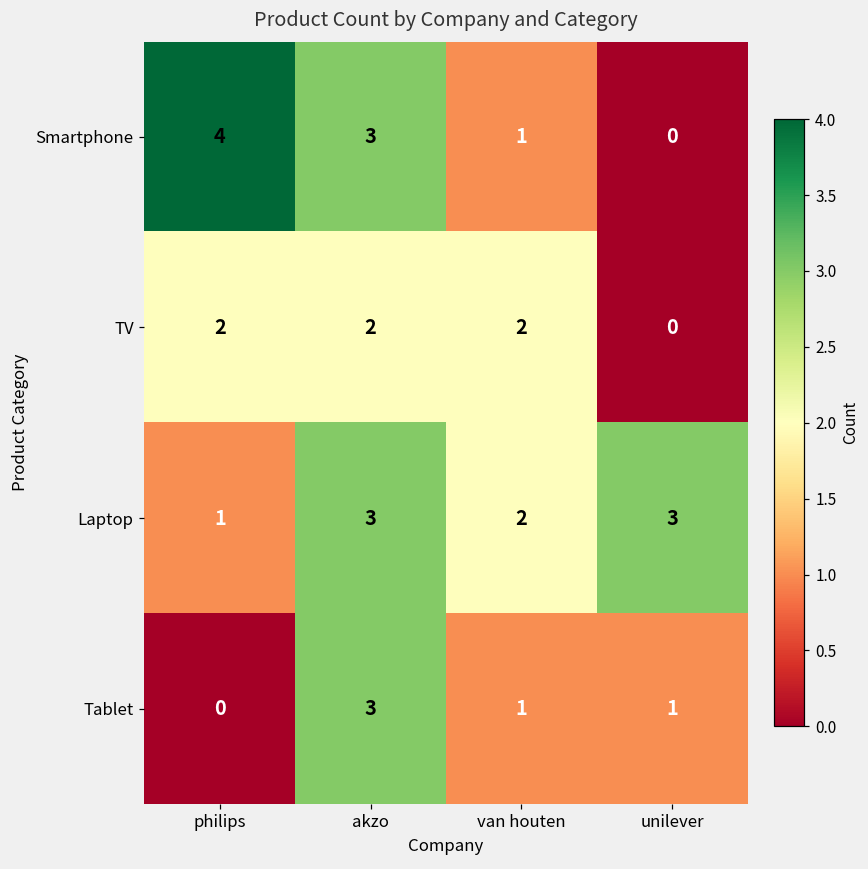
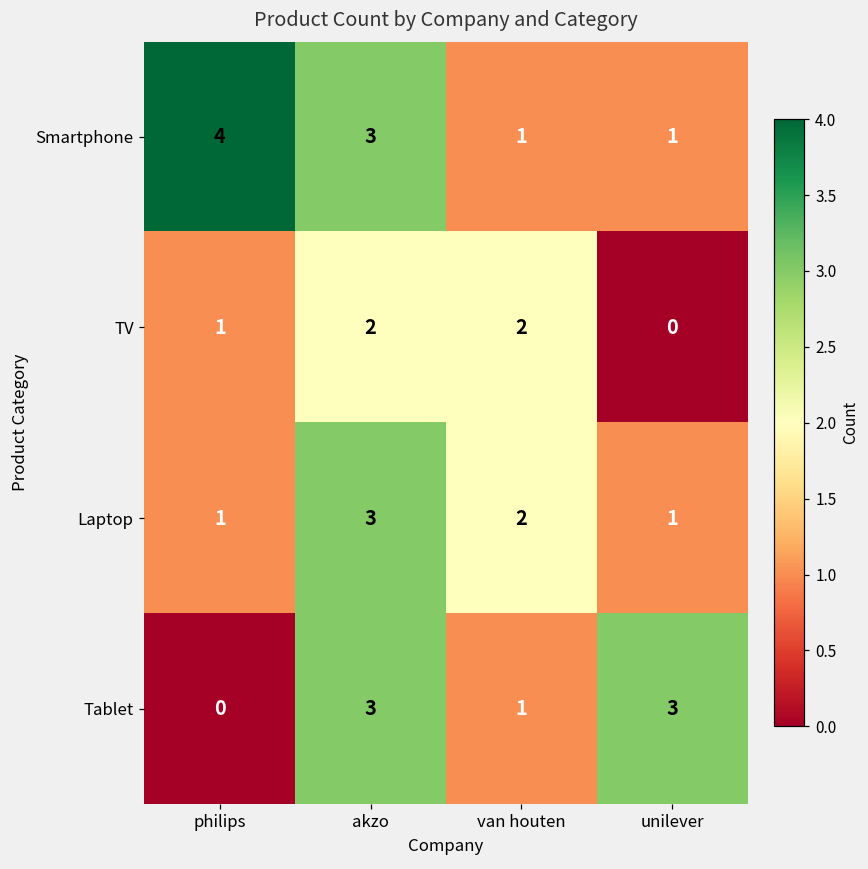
Smartphone, unilever: 0 -> 1
TV, philips: 2 -> 1
Laptop, unilever: 3 -> 1
Tablet, unilever: 1 -> 3
